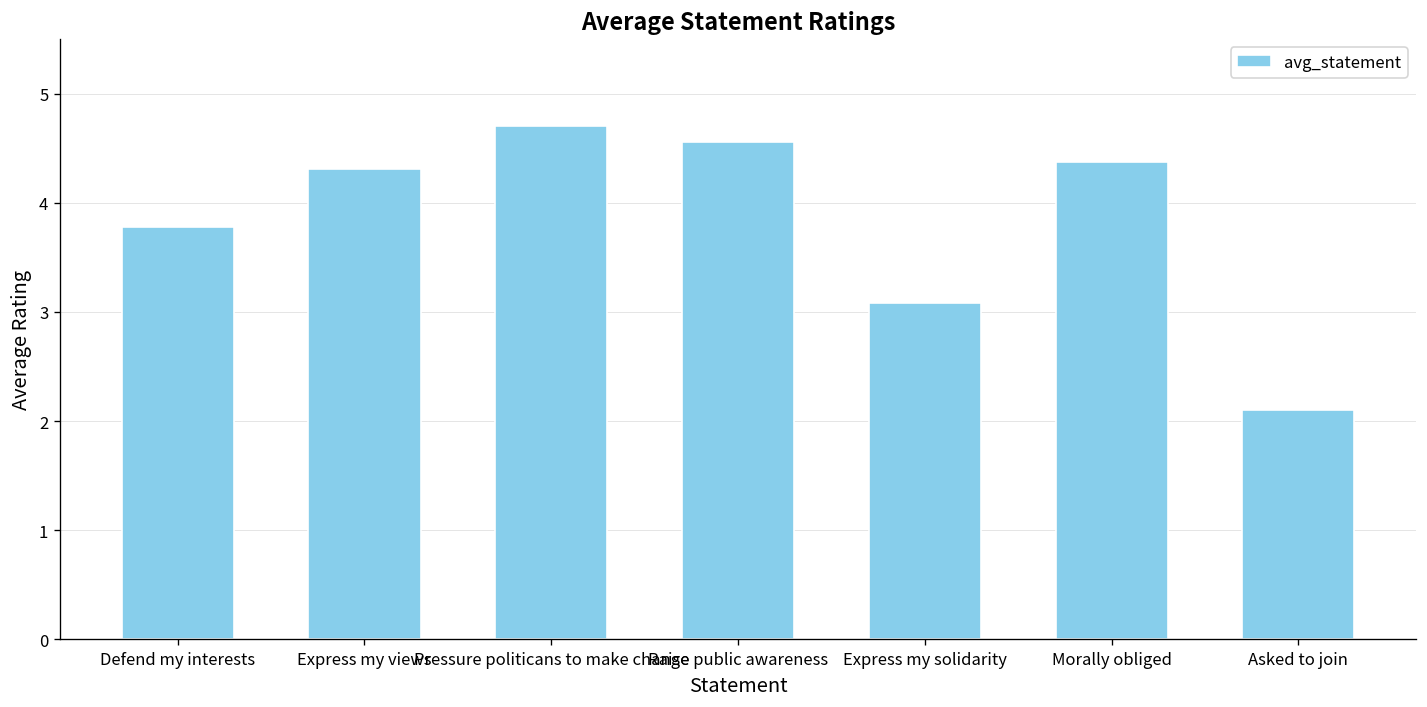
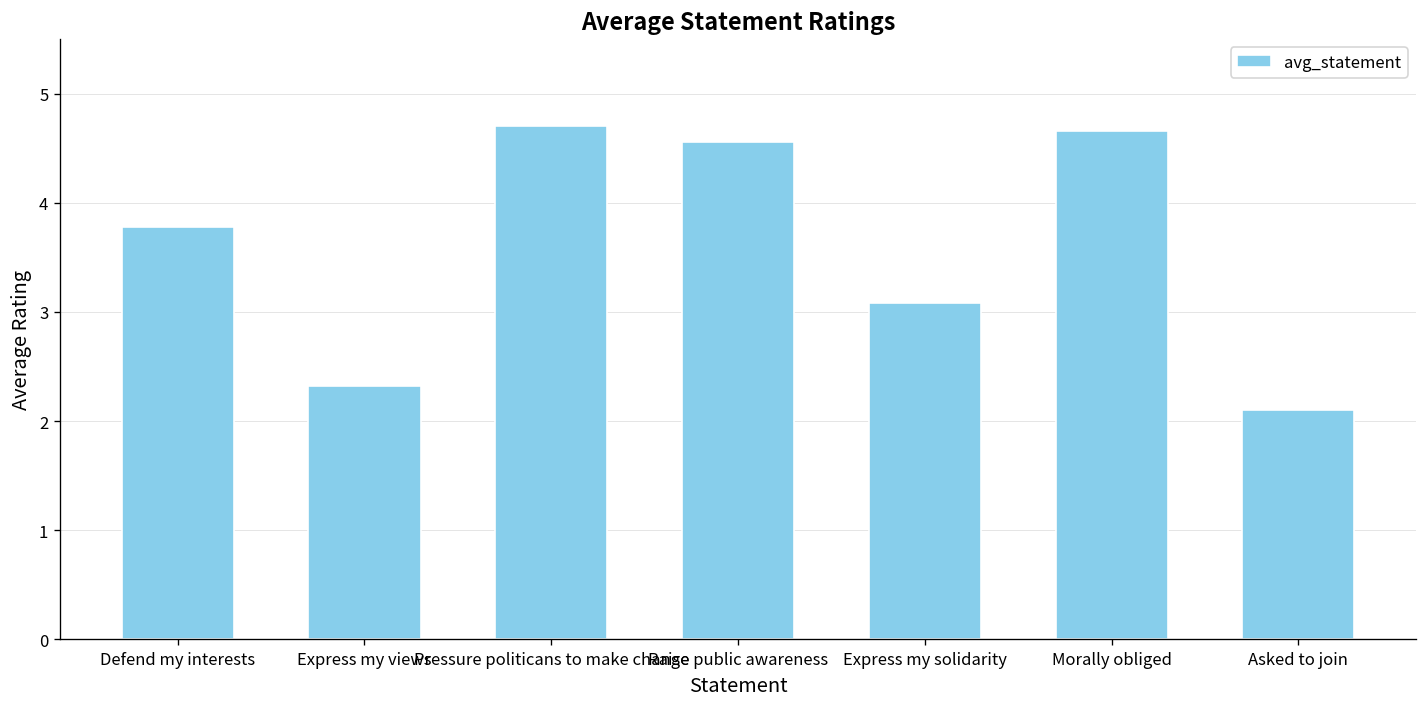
Express my views: 4.3 -> 2.3
Morally obliged: 4.4 -> 4.7
